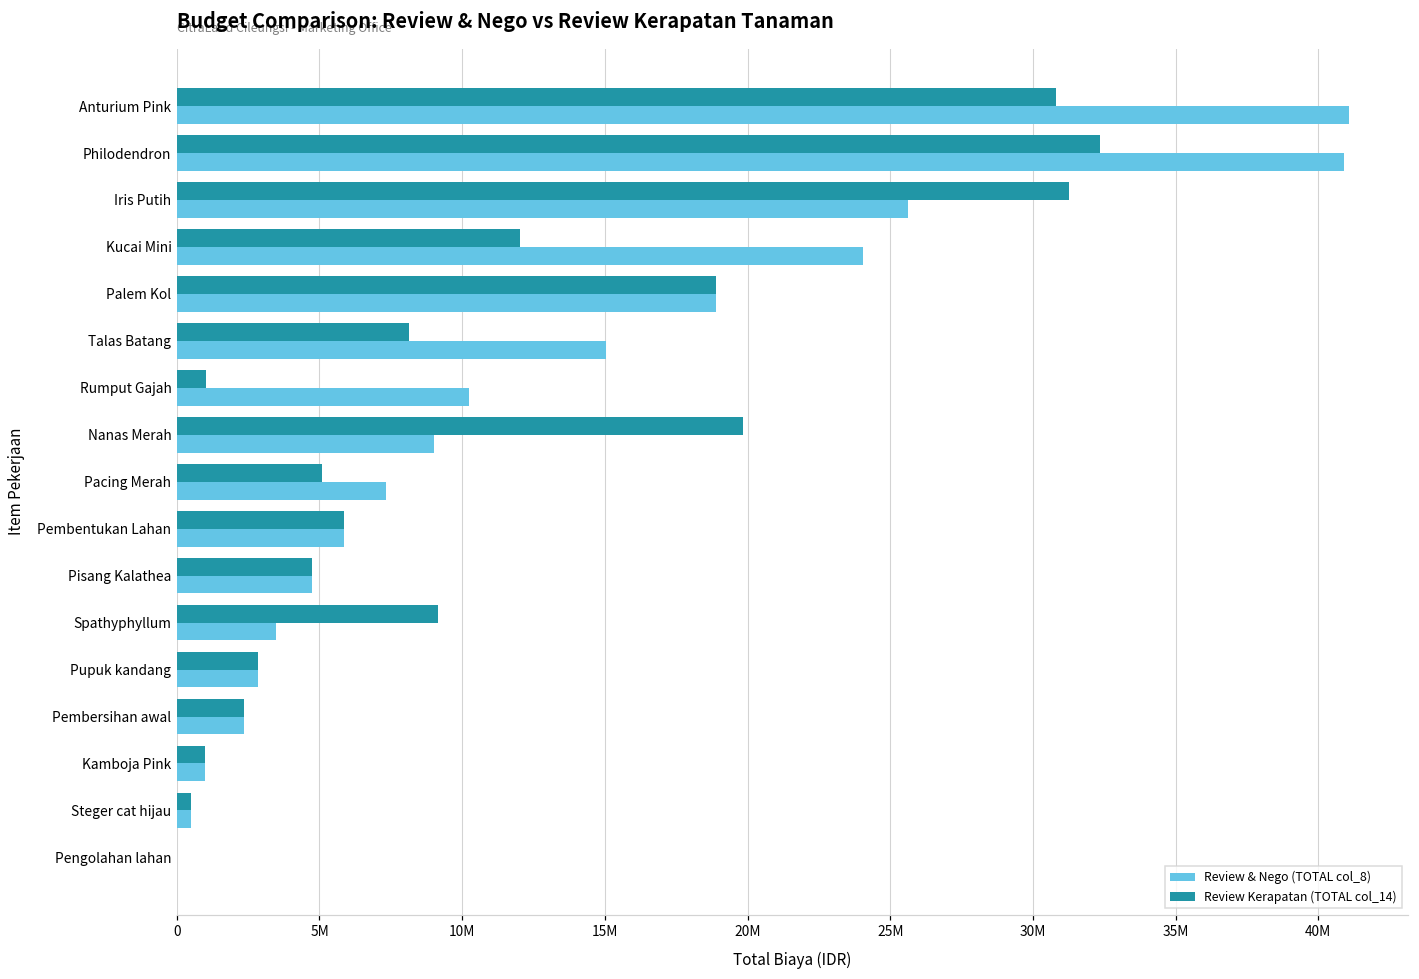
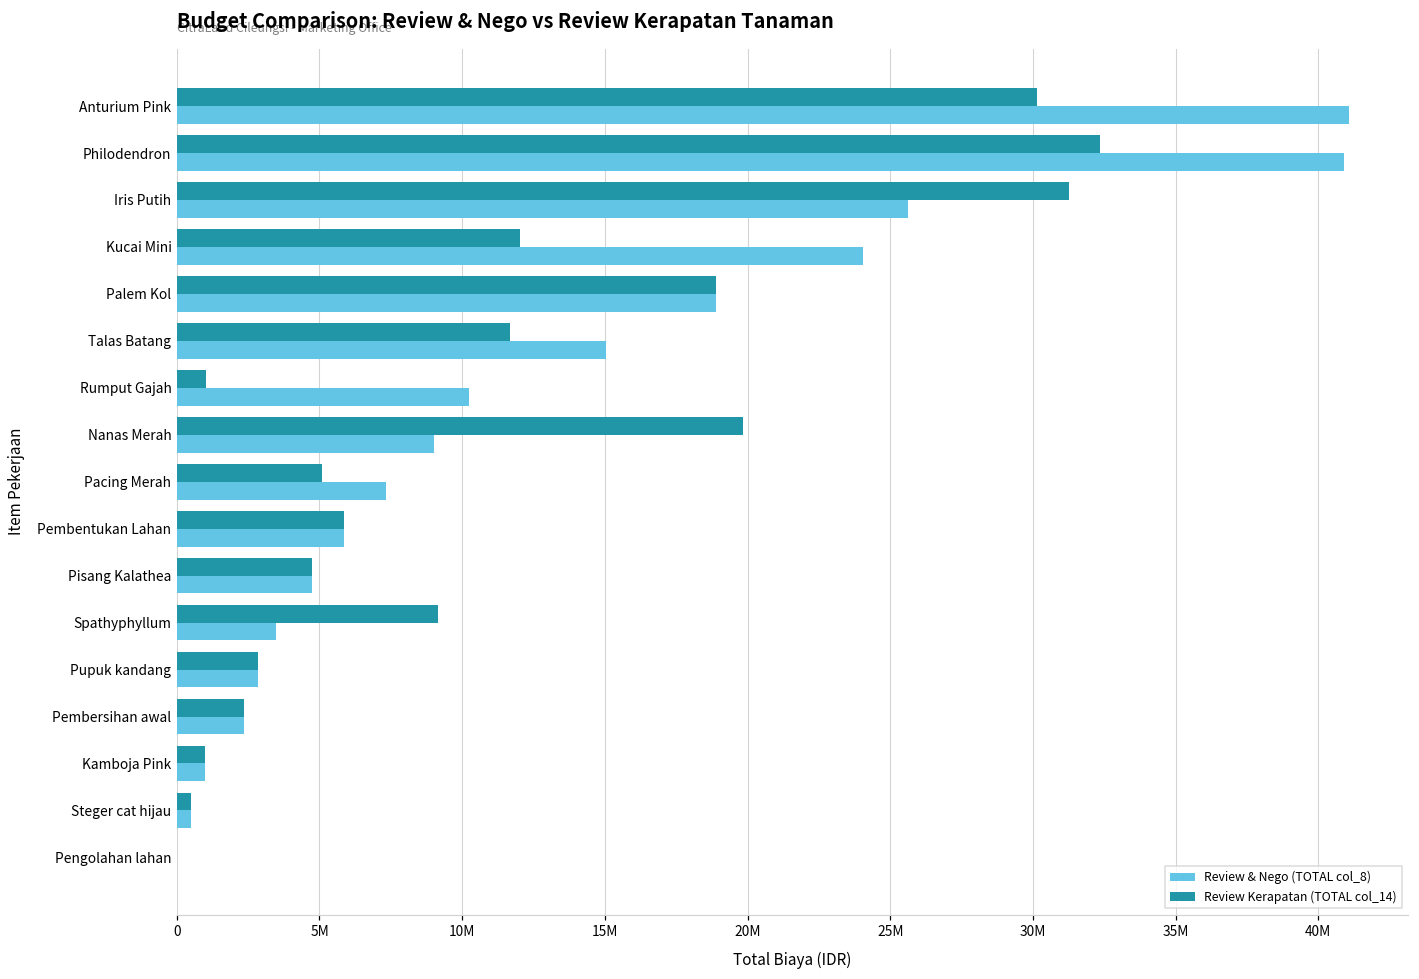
Review Kerapatan (TOTAL col_14), Anturium Pink: 30800000 -> 30200000
Review Kerapatan (TOTAL col_14), Talas Batang: 8100000 -> 11700000
